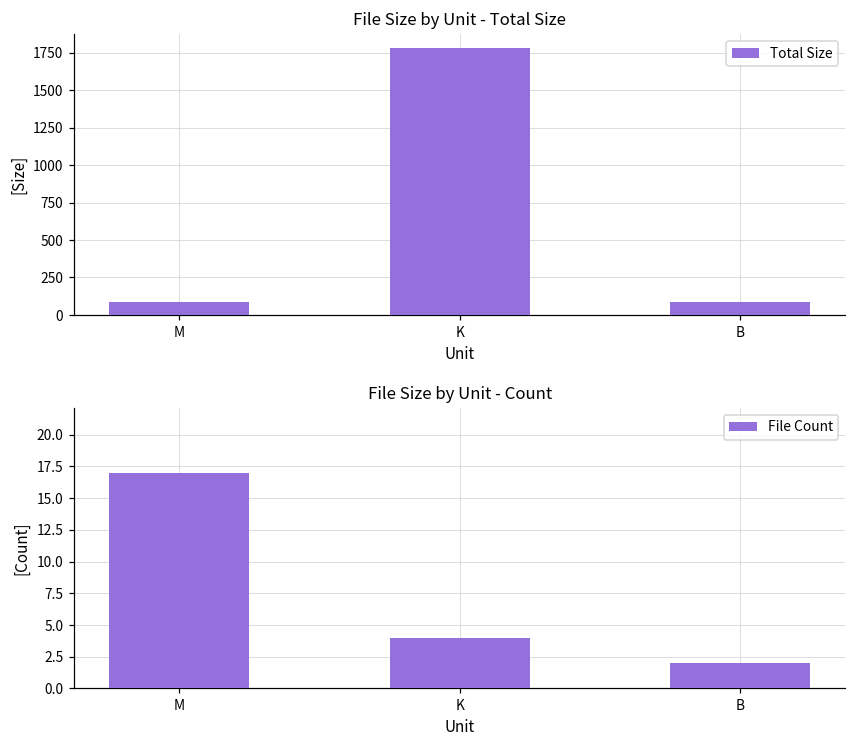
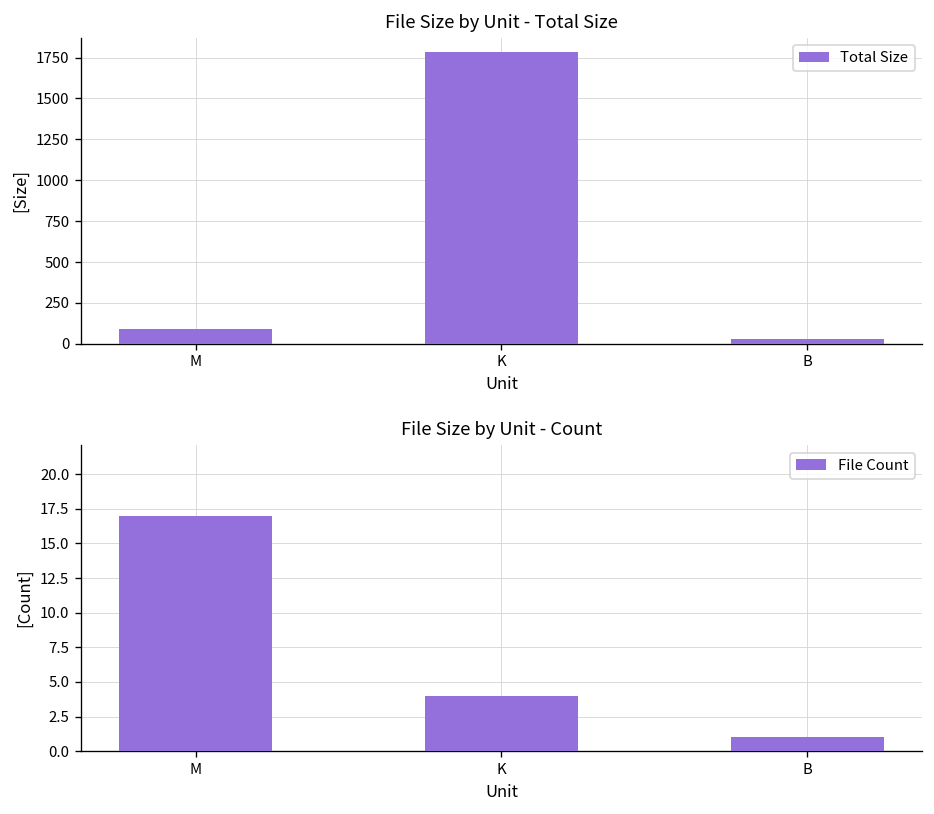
File Size by Unit - Total Size, B: 90 -> 30
File Size by Unit - Count, B: 2 -> 1
